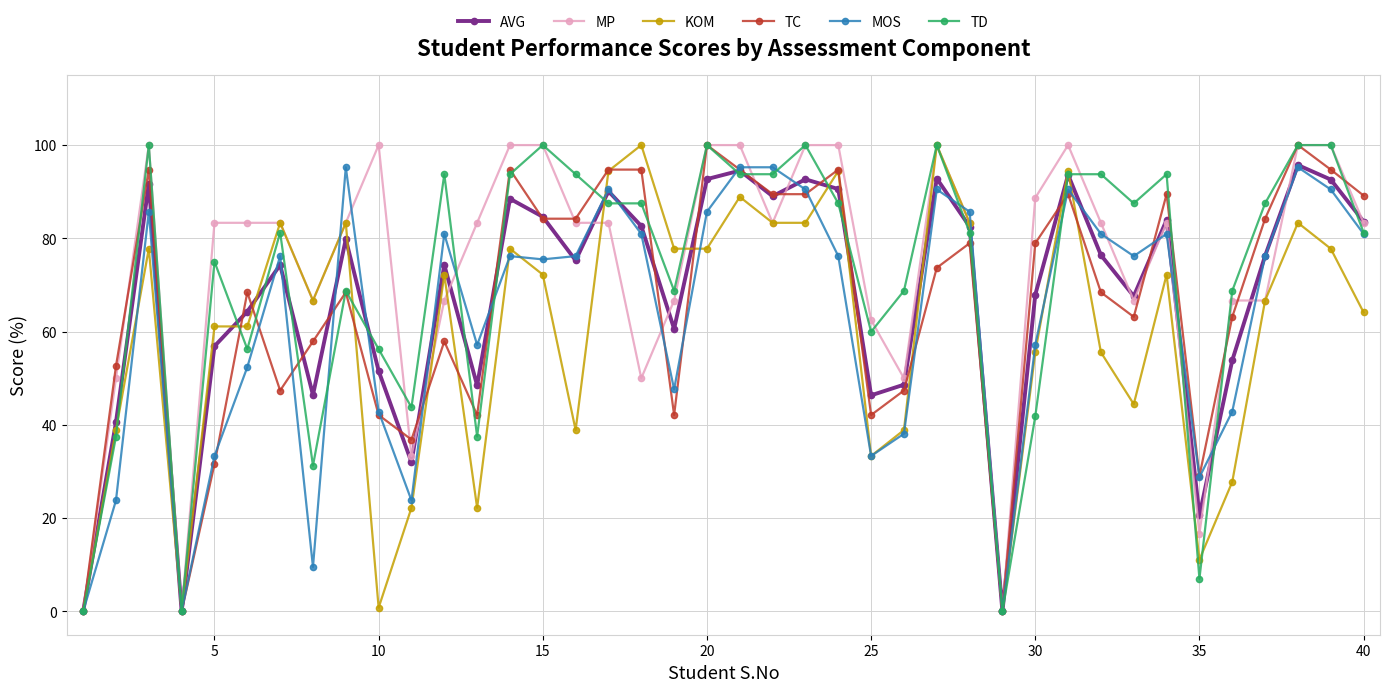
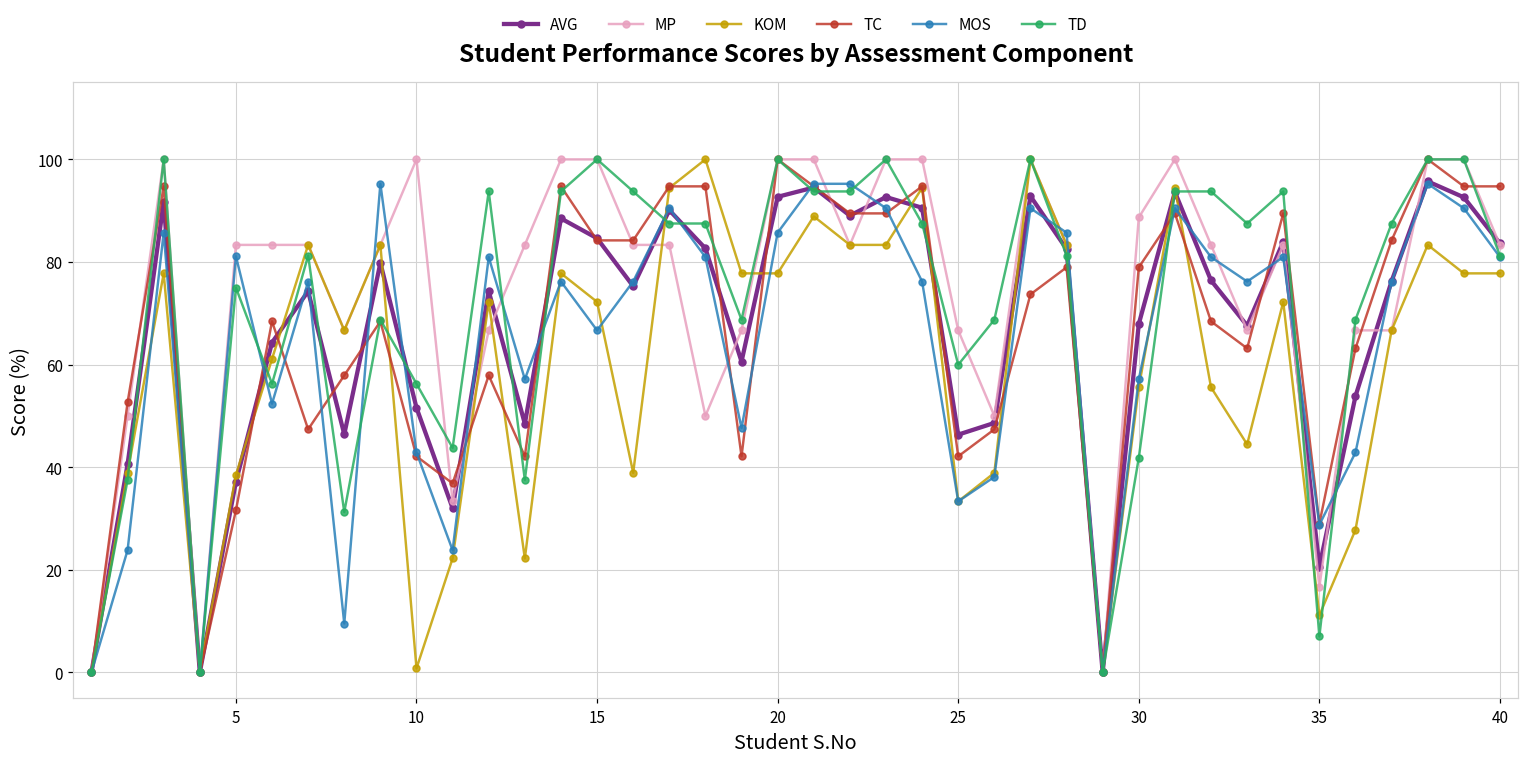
AVG, 5: 57 -> 37
KOM, 5: 61 -> 38
MOS, 5: 33 -> 81
MOS, 15: 75 -> 67
MP, 25: 62 -> 67
KOM, 40: 64 -> 78
TC, 40: 89 -> 95
